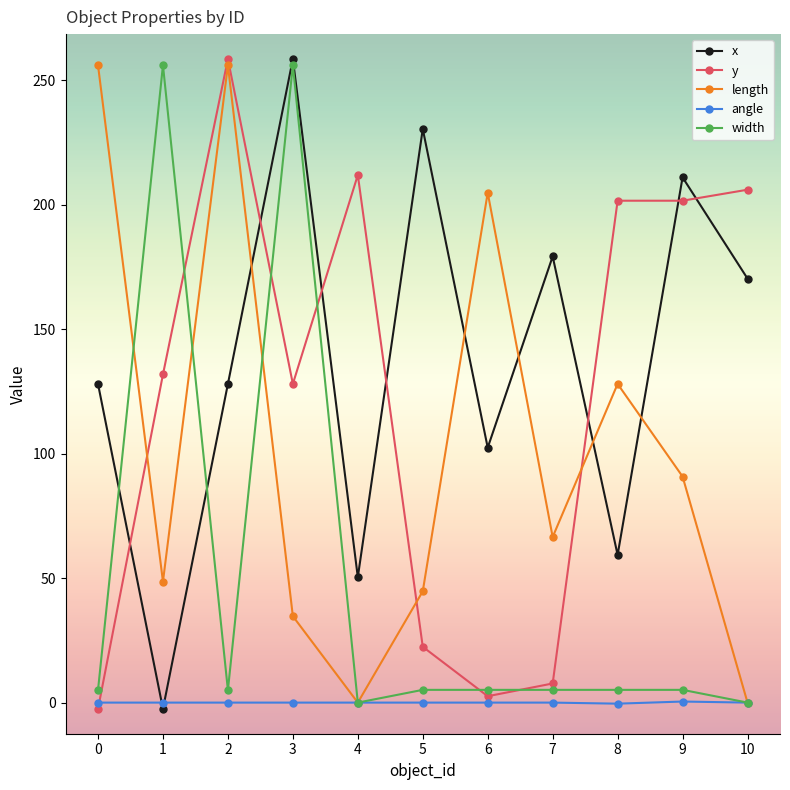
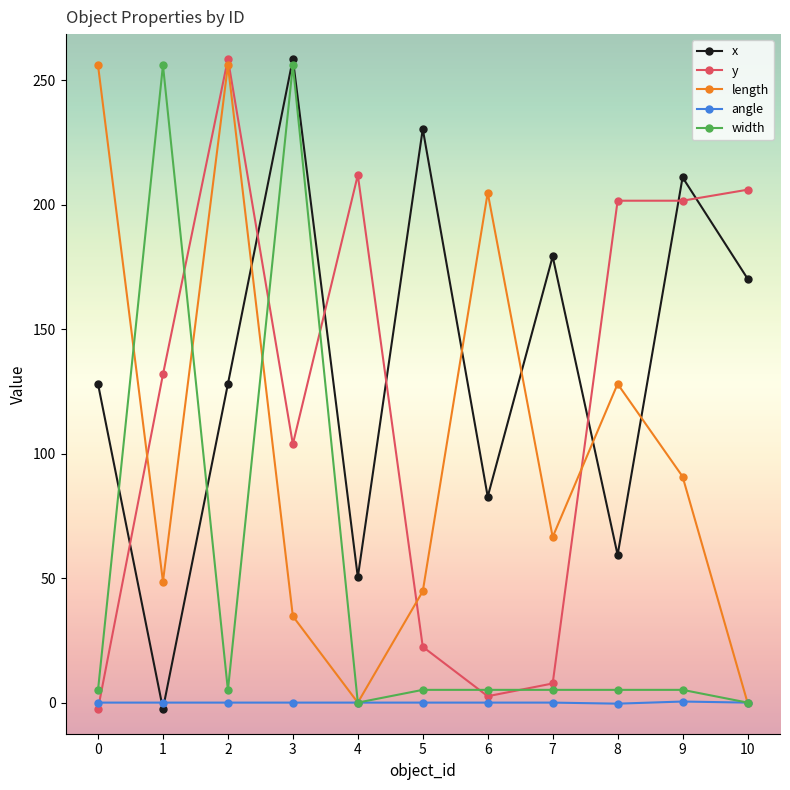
y, 3: 128 -> 104
x, 6: 102 -> 83
